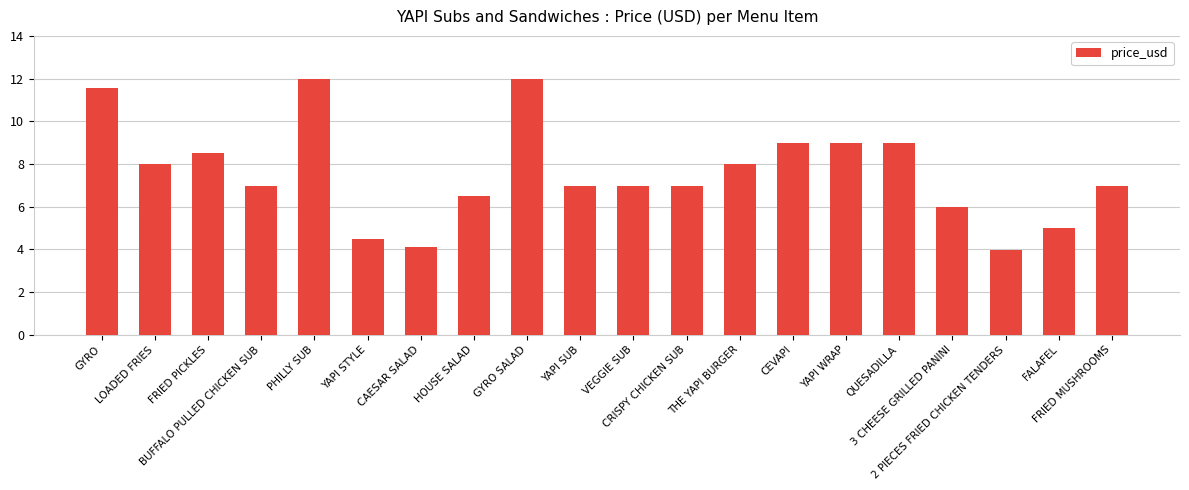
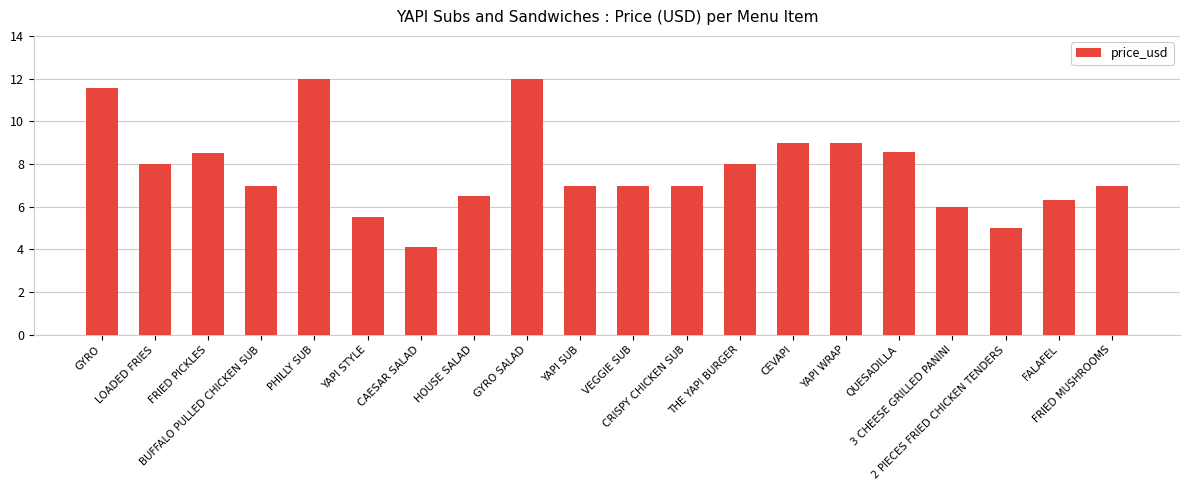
YAPI STYLE: 4.5 -> 5.5
QUESADILLA: 9.0 -> 8.6
2 PIECES FRIED CHICKEN TENDERS: 4.0 -> 5.0
FALAFEL: 5.0 -> 6.3
